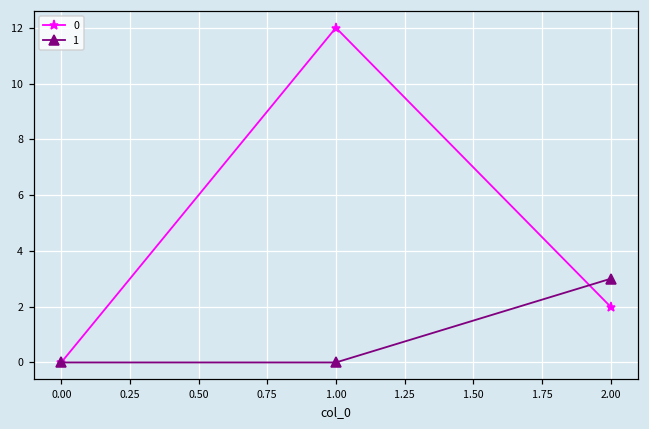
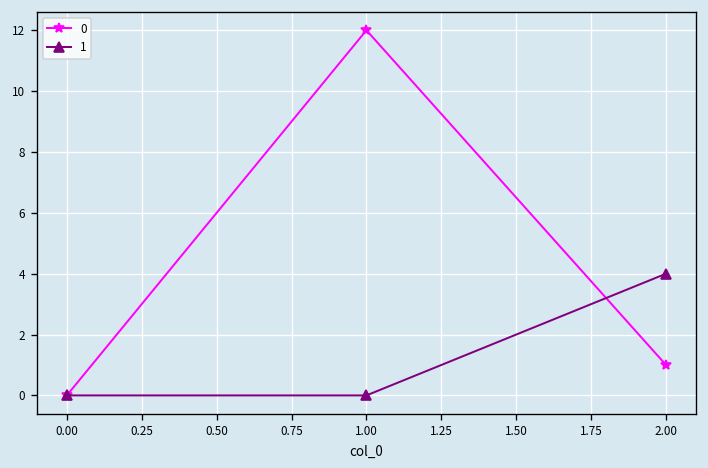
0, 2.00: 2 -> 1
1, 2.00: 3 -> 4
